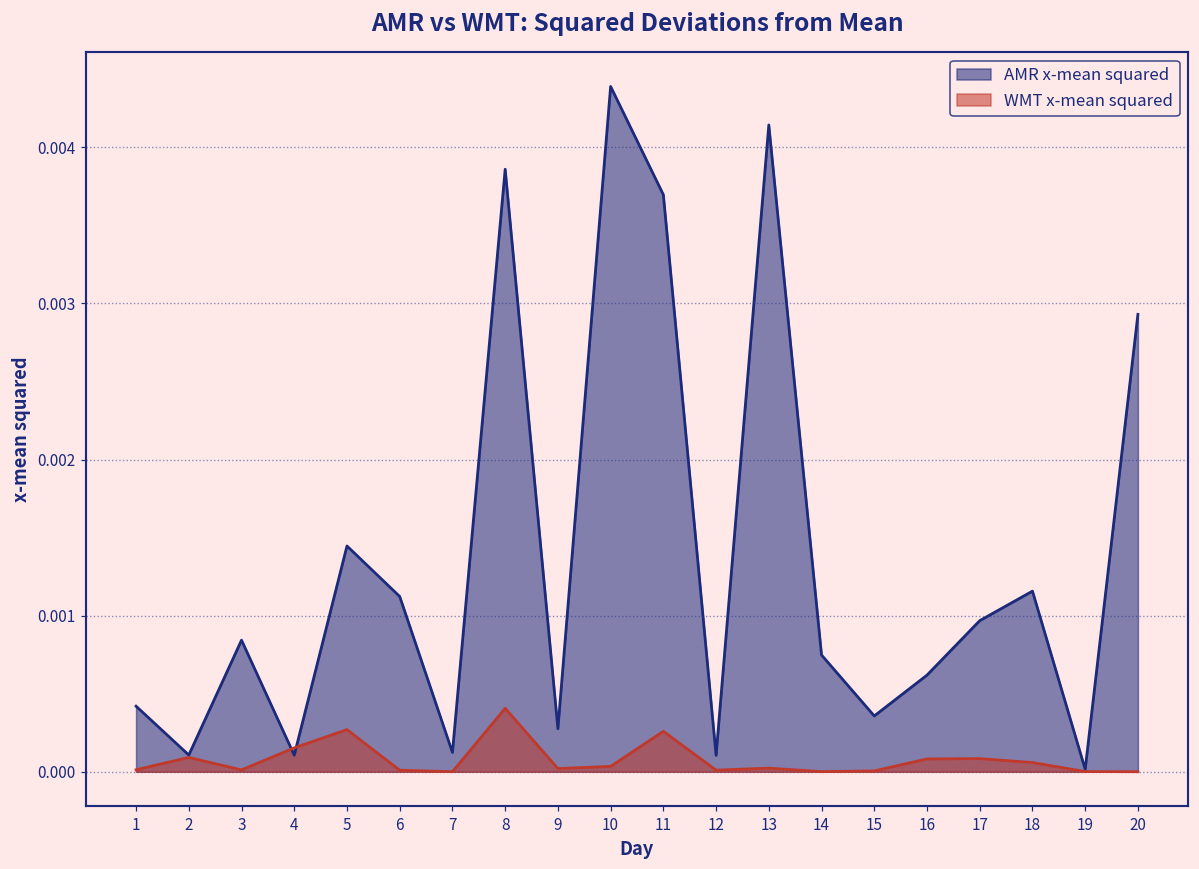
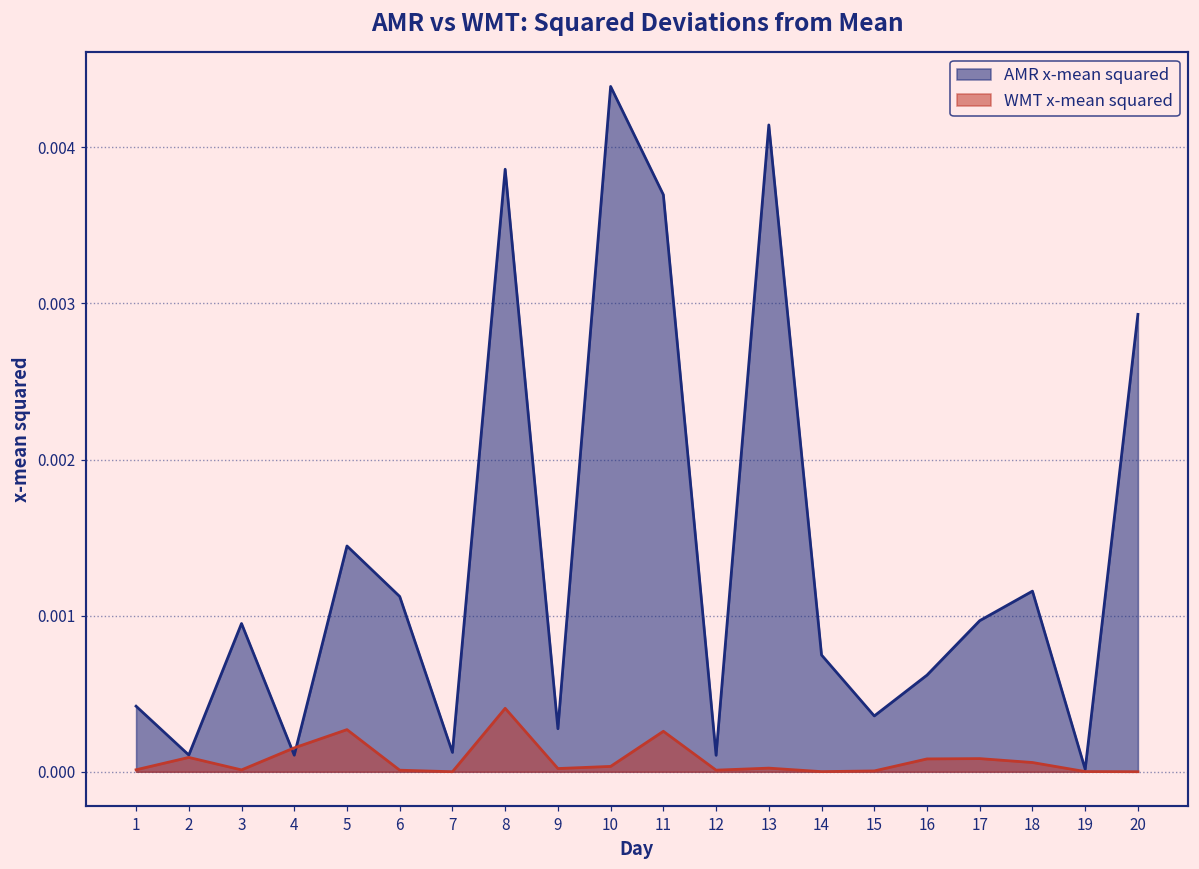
AMR x-mean squared, 3: 0.00084 -> 0.00095
